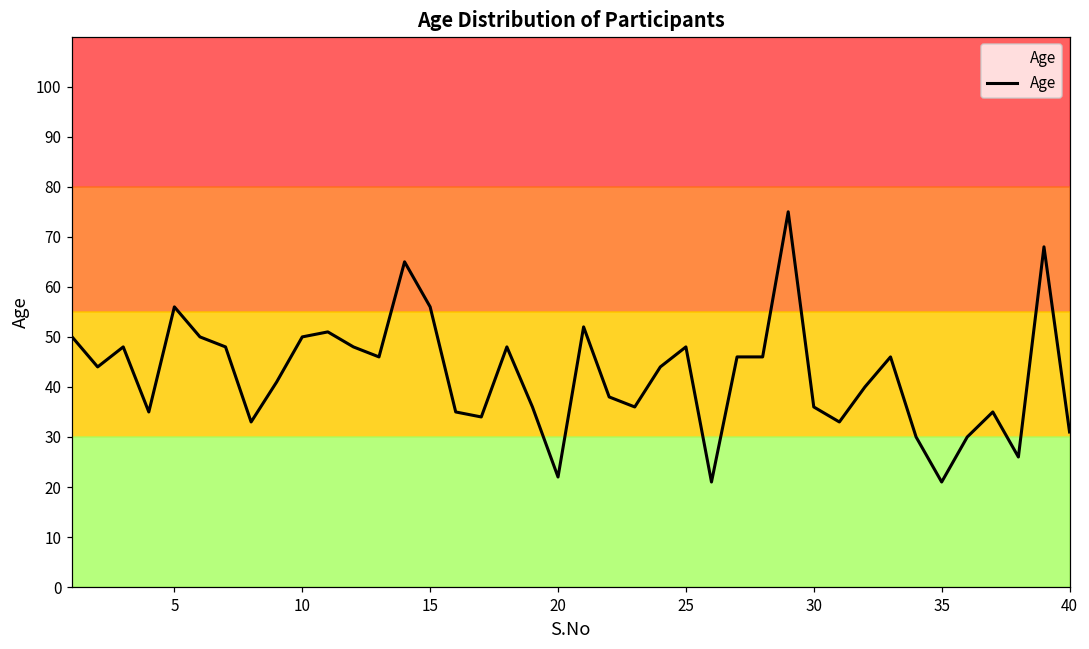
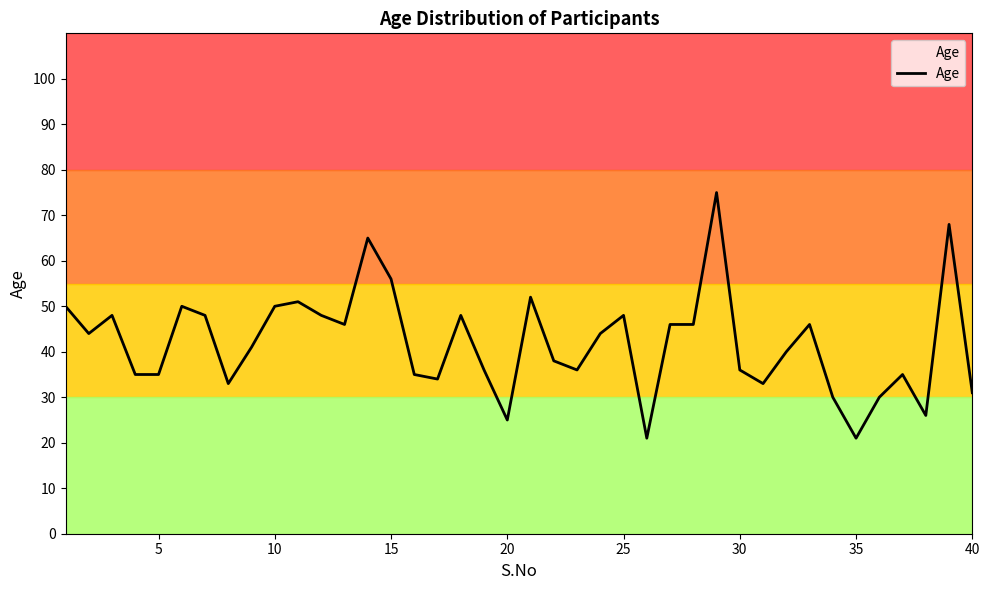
5: 56 -> 35
20: 22 -> 25
